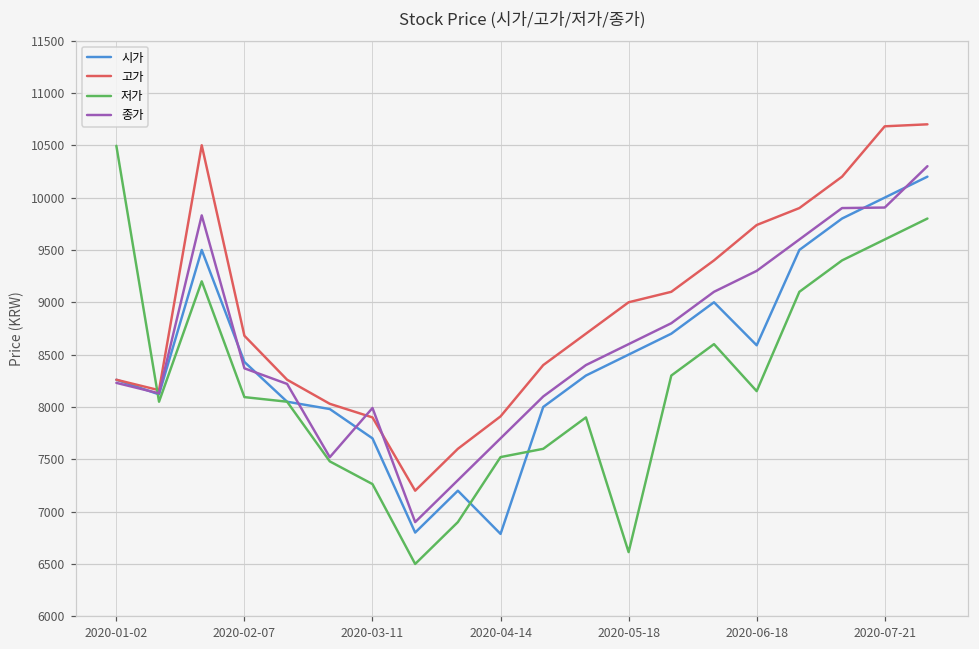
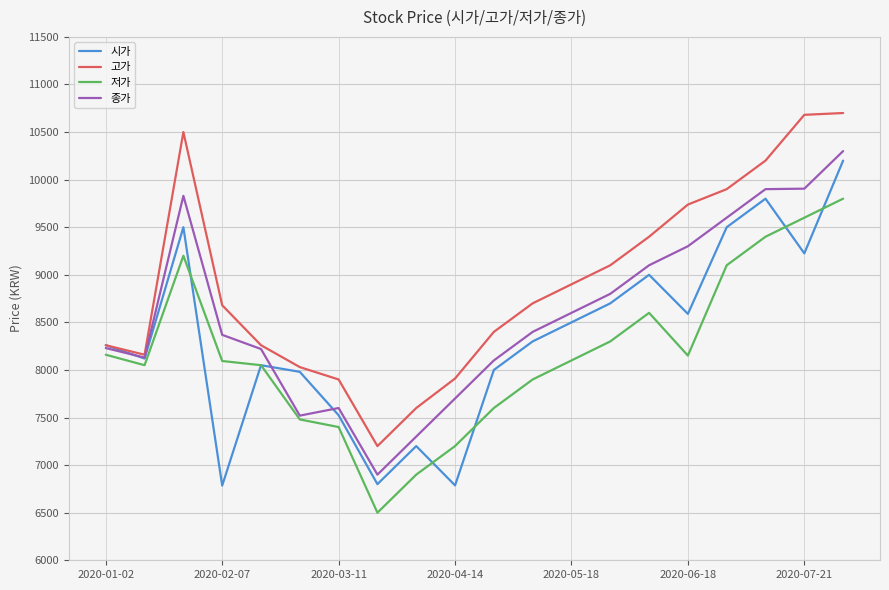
저가, 2020-01-02: 10500 -> 8200
시가, 2020-02-07: 8400 -> 6800
시가, 2020-03-11: 7700 -> 7500
저가, 2020-03-11: 7300 -> 7400
종가, 2020-03-11: 8000 -> 7600
저가, 2020-04-14: 7500 -> 7200
고가, 2020-05-18: 9000 -> 8900
저가, 2020-05-18: 6600 -> 8100
시가, 2020-07-21: 10000 -> 9200
